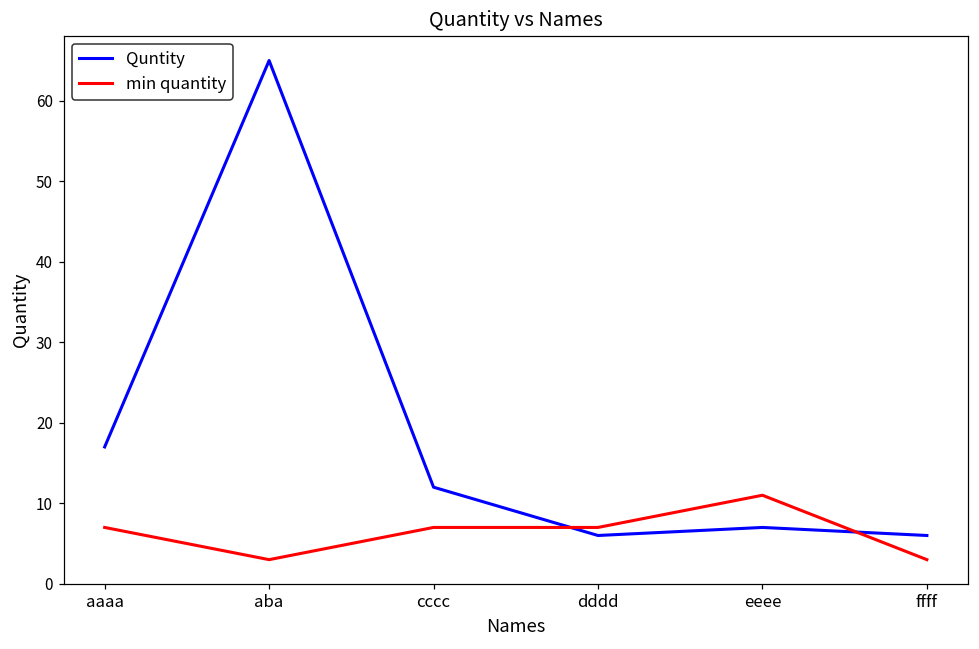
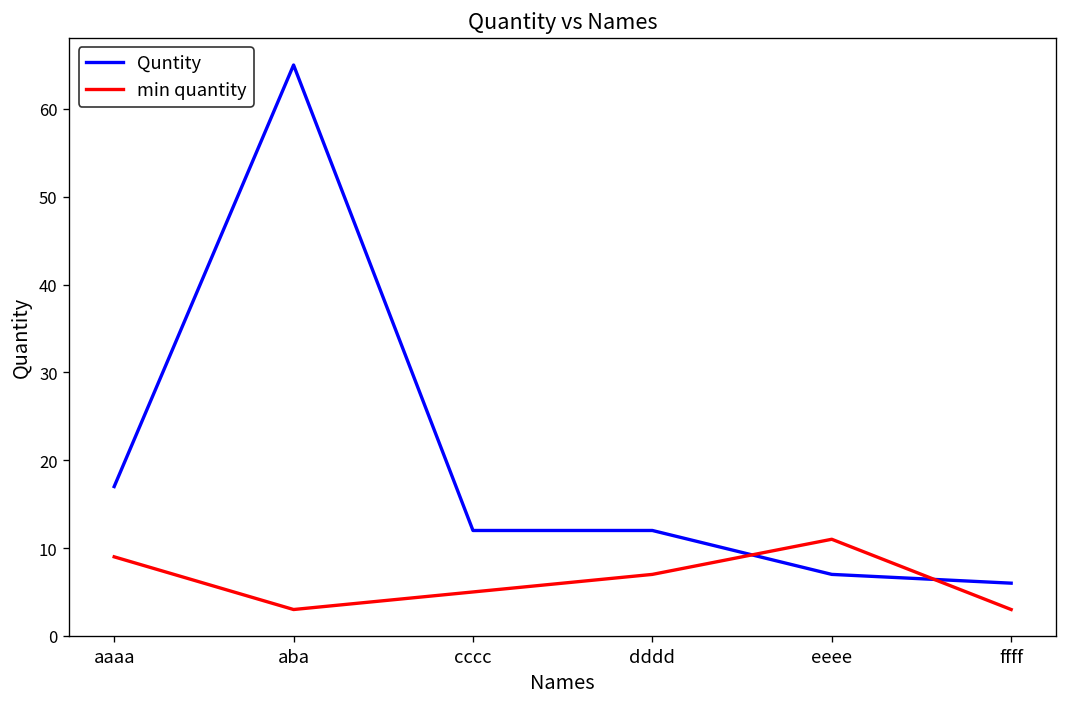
min quantity, aaaa: 7 -> 9
min quantity, cccc: 7 -> 5
Quntity, dddd: 6 -> 12
